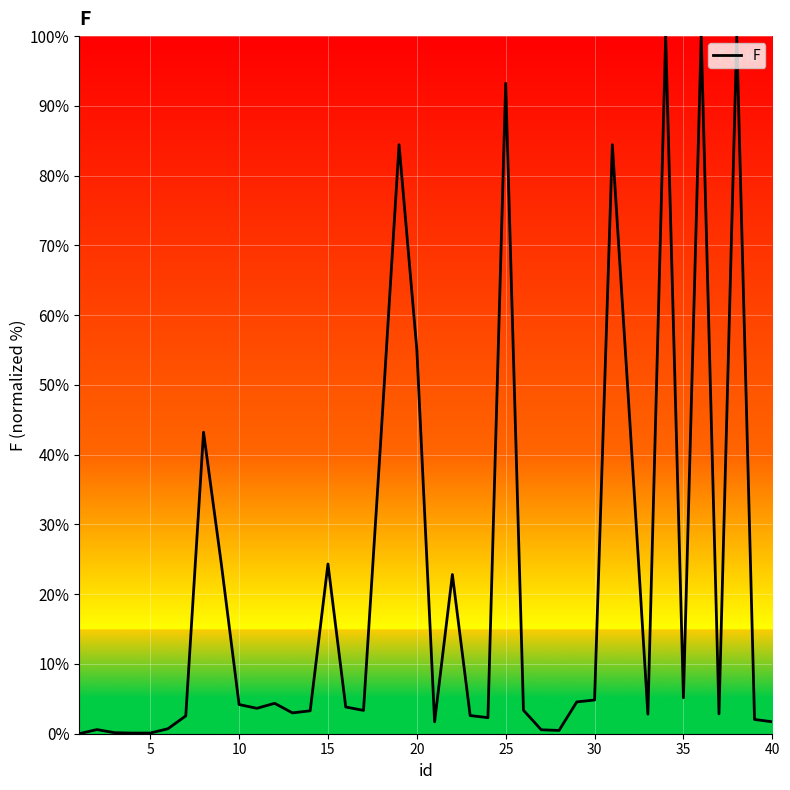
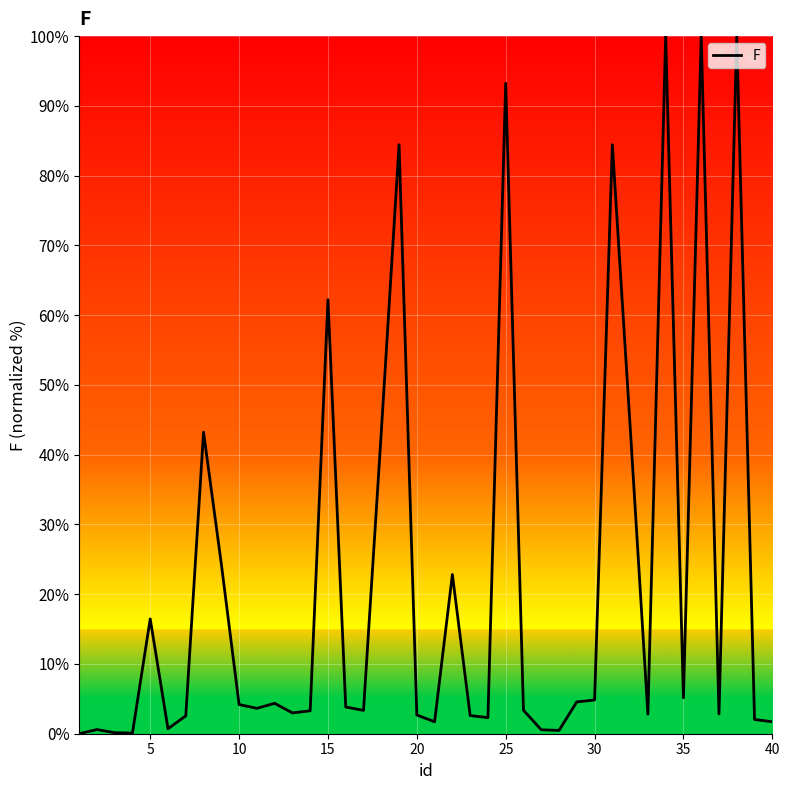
5: 0% -> 16%
15: 24% -> 62%
20: 55% -> 3%
